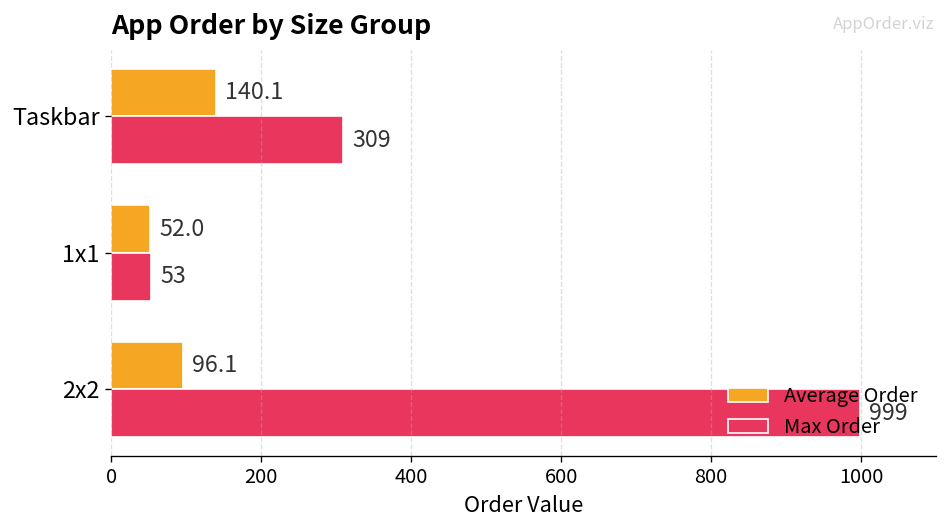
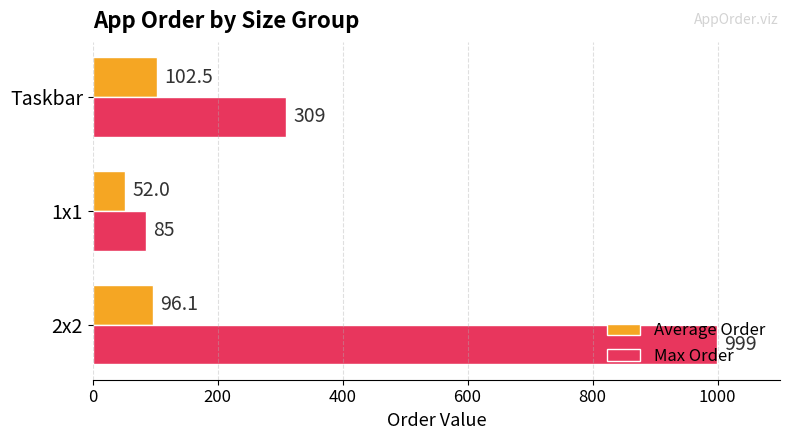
Average Order, Taskbar: 140.1 -> 102.5
Max Order, 1x1: 53 -> 85
